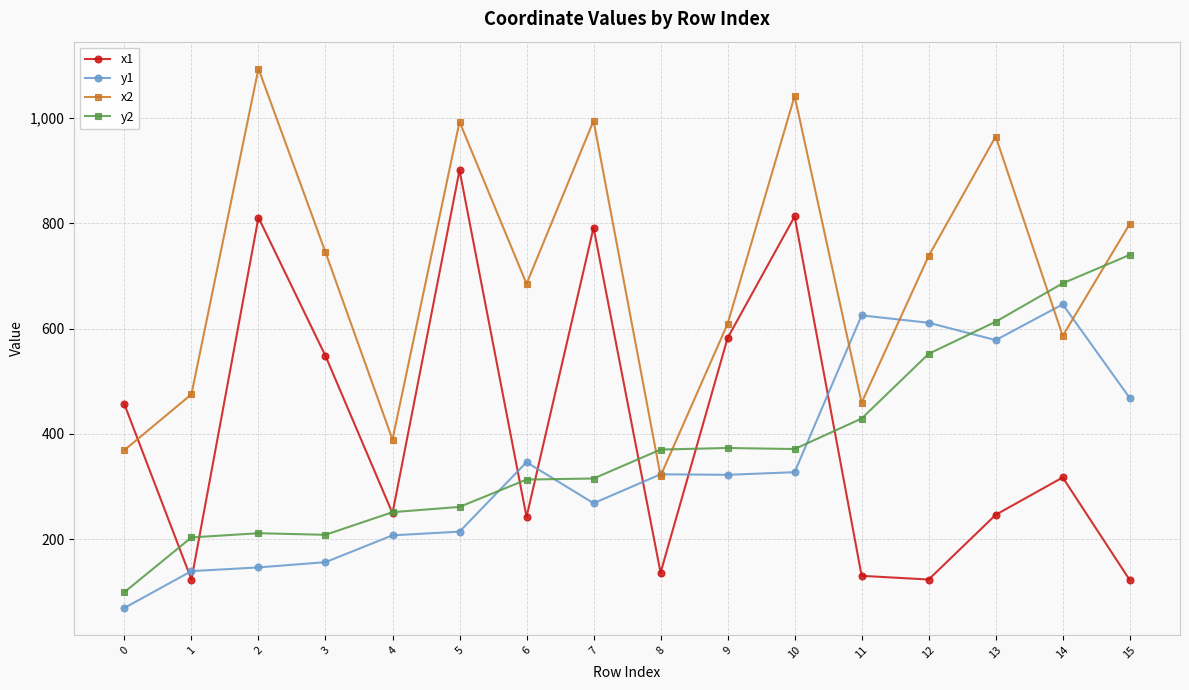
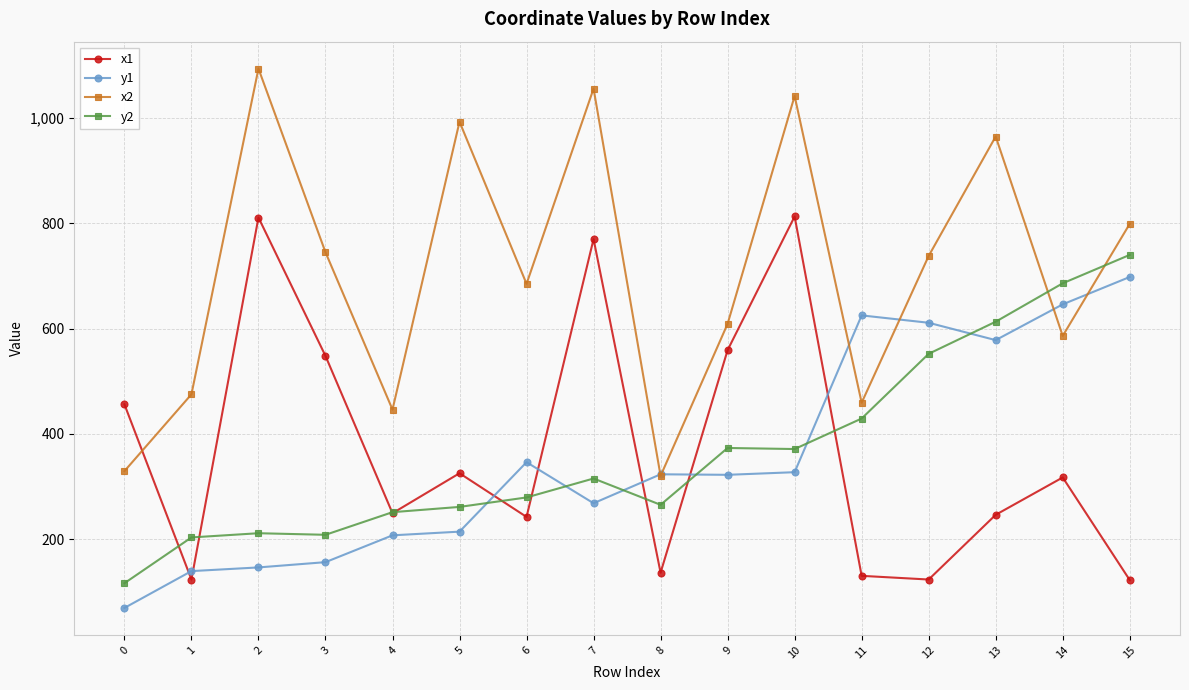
x2, 0: 370 -> 330
y2, 0: 100 -> 120
x2, 4: 390 -> 450
x1, 5: 900 -> 330
y2, 6: 310 -> 280
x1, 7: 790 -> 770
x2, 7: 1,000 -> 1,060
y2, 8: 370 -> 270
x1, 9: 580 -> 560
y1, 15: 470 -> 700
